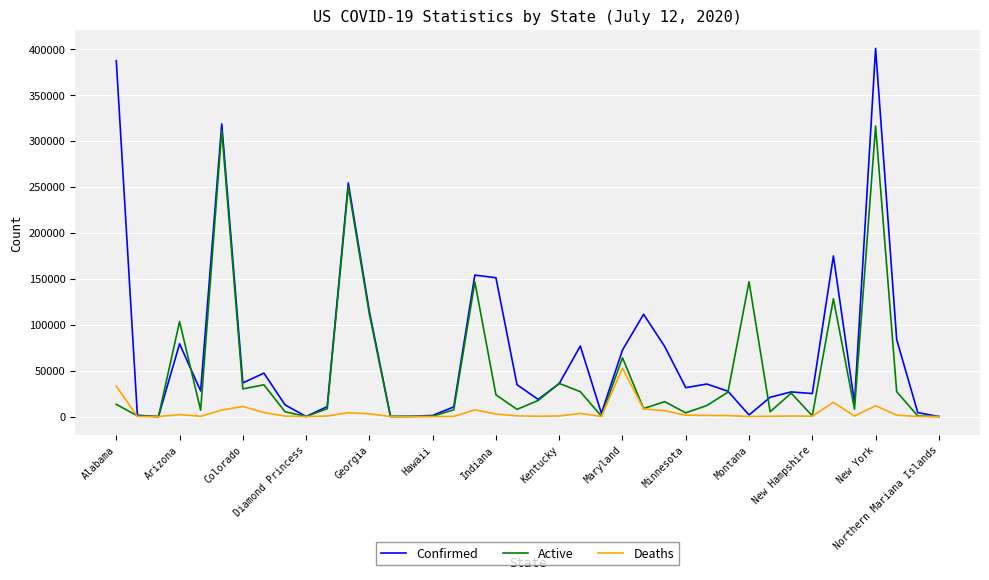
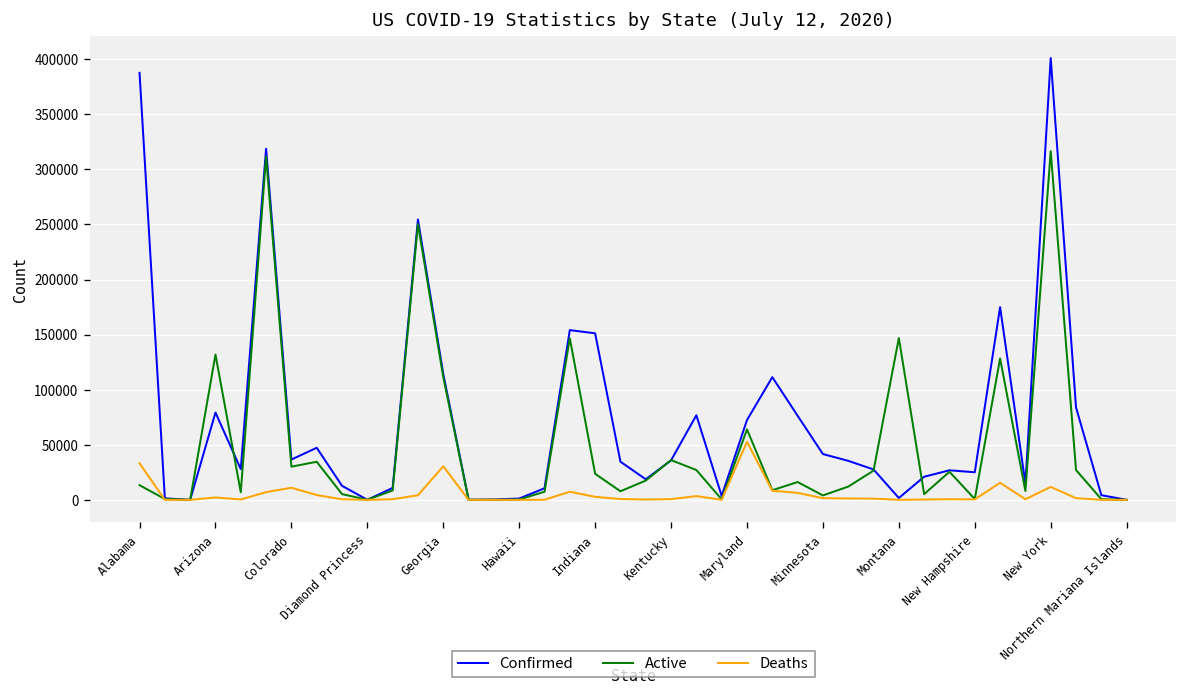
Active, Arizona: 100000 -> 130000
Deaths, Georgia: 0 -> 30000
Confirmed, Minnesota: 30000 -> 40000
